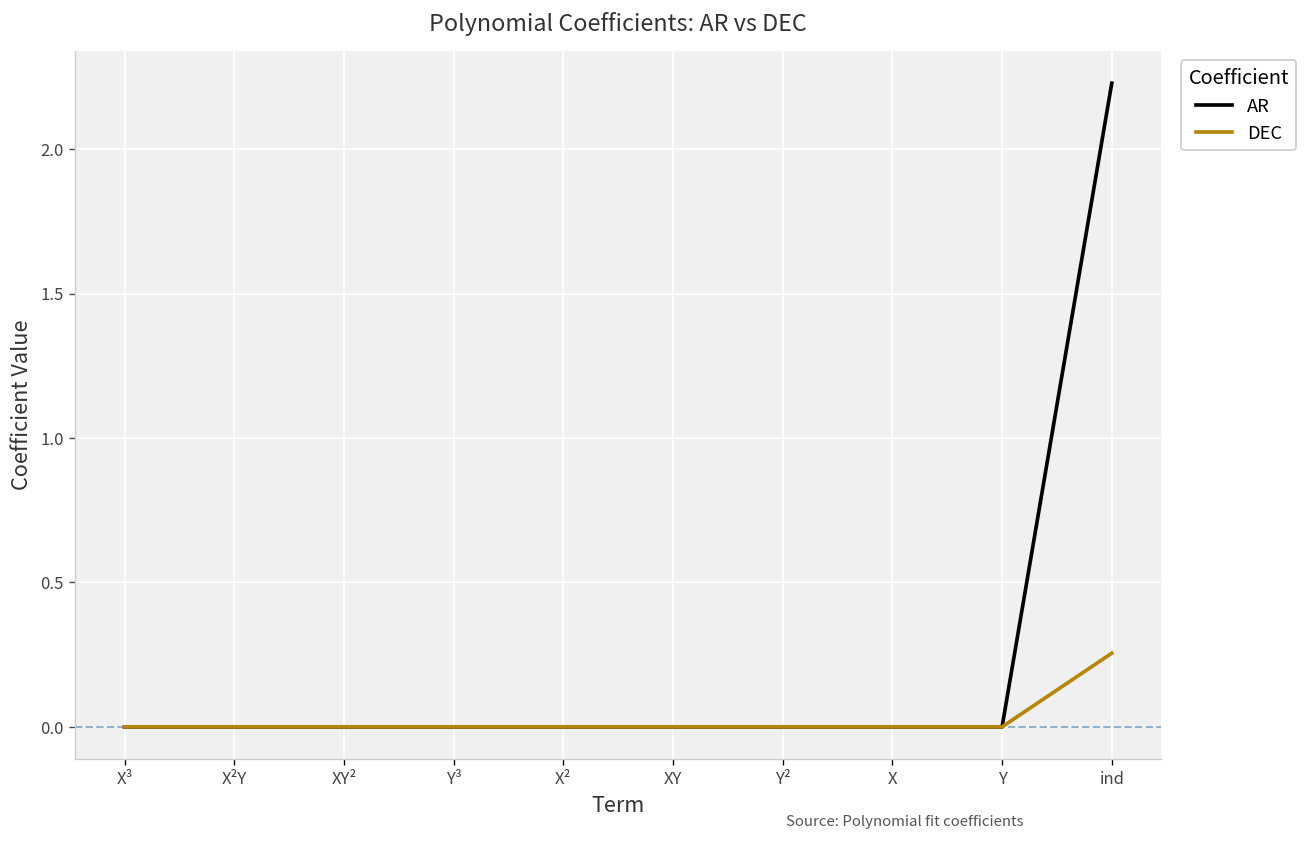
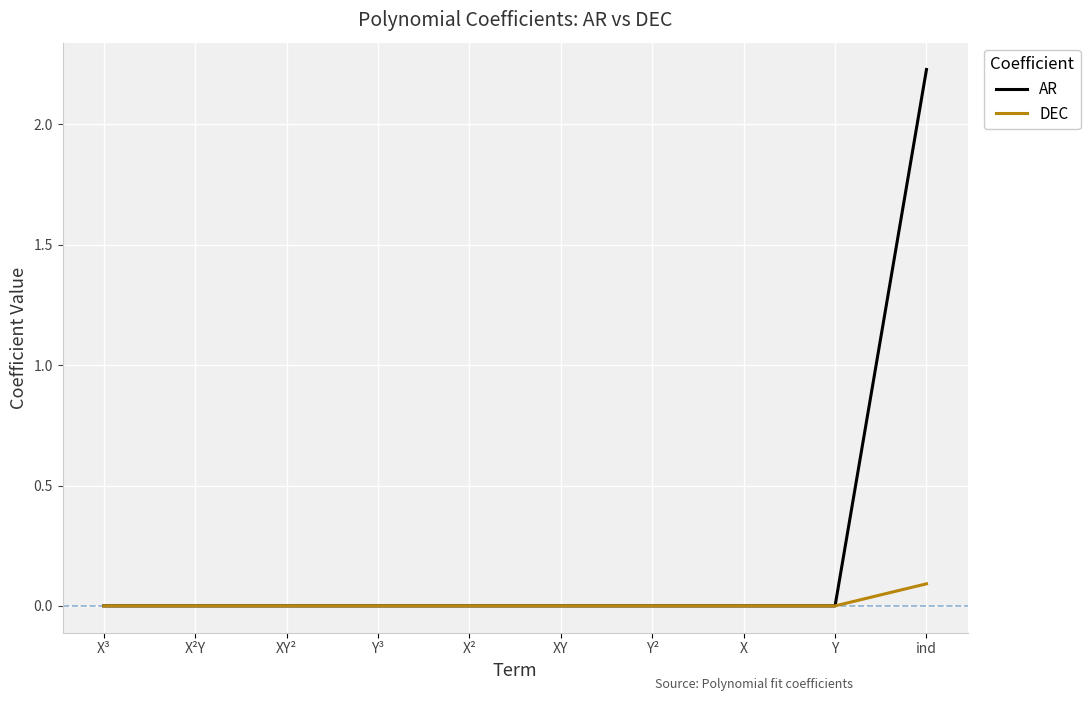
DEC, ind: 0.26 -> 0.09
